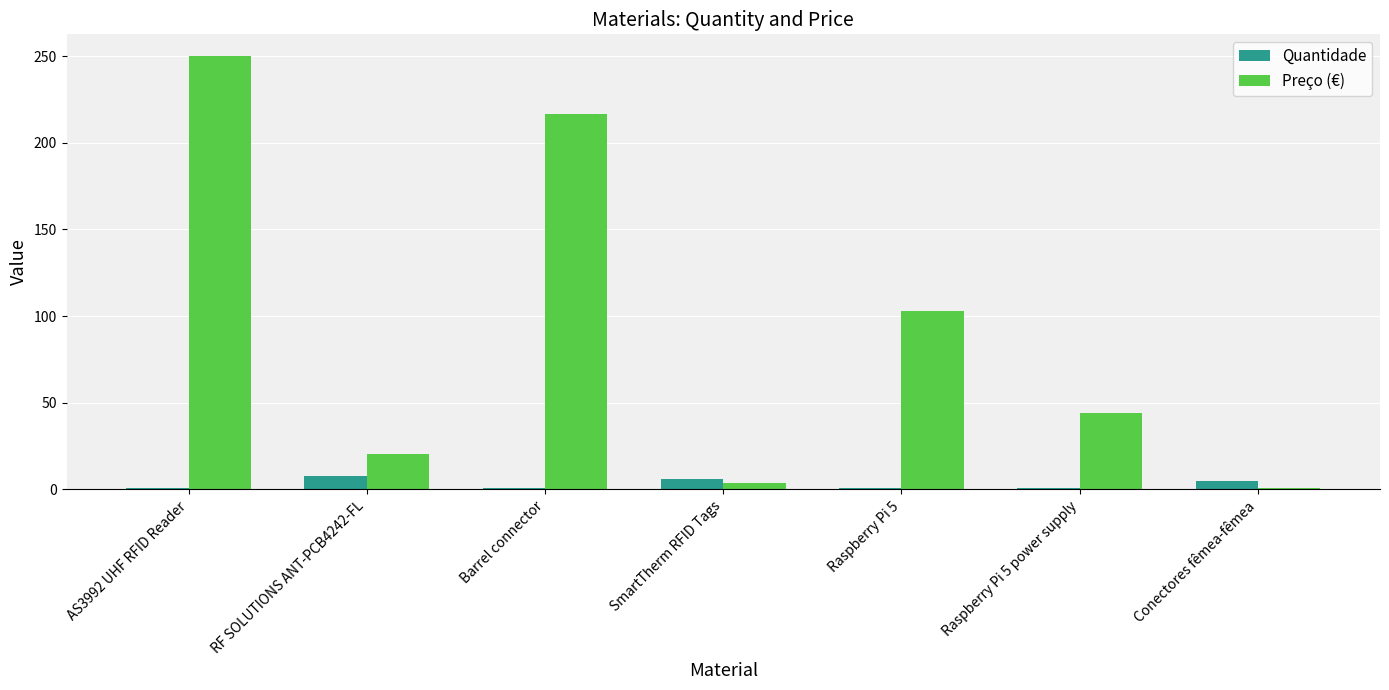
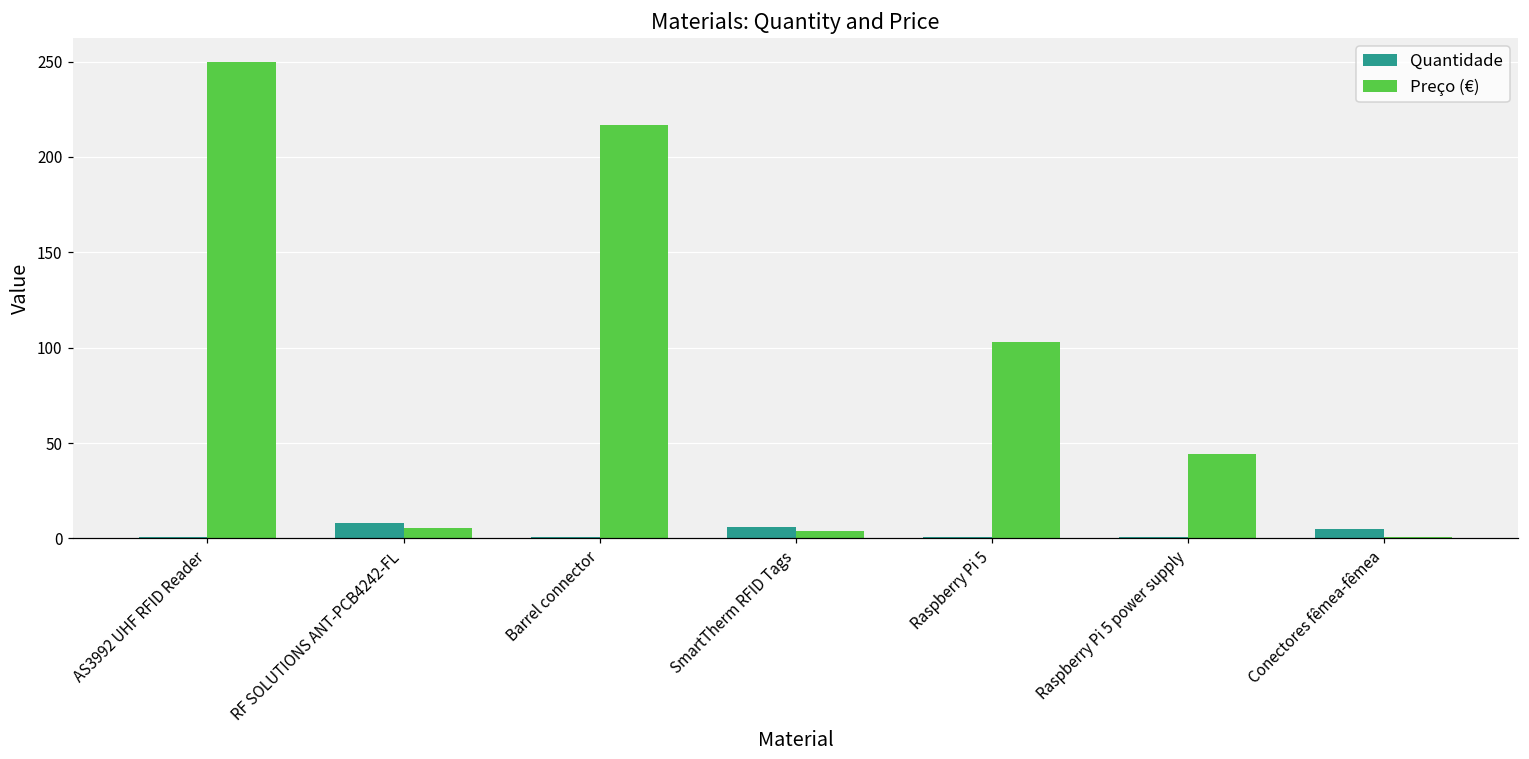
Preço (€), RF SOLUTIONS ANT-PCB4242-FL: 21 -> 6
